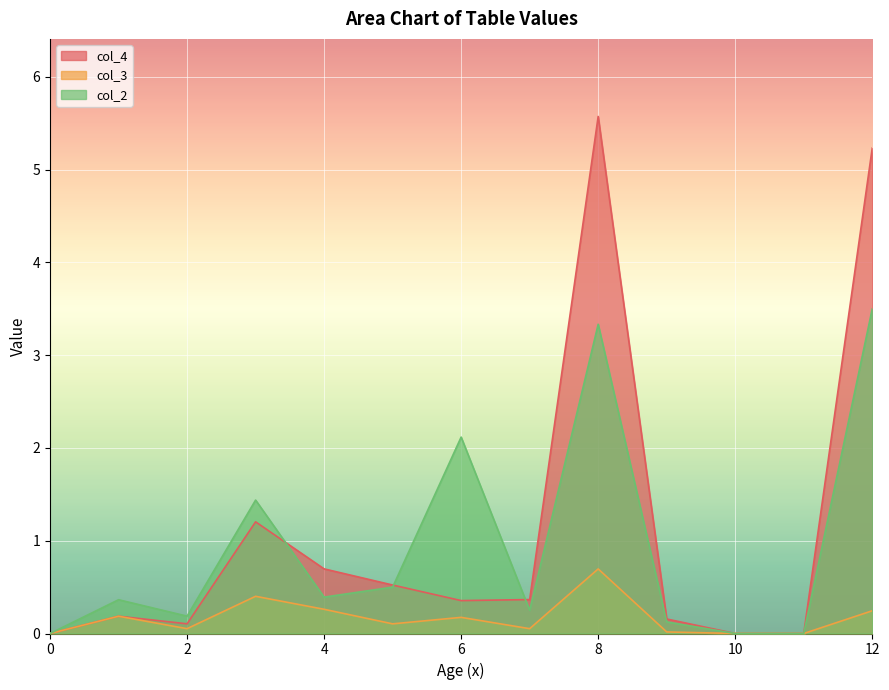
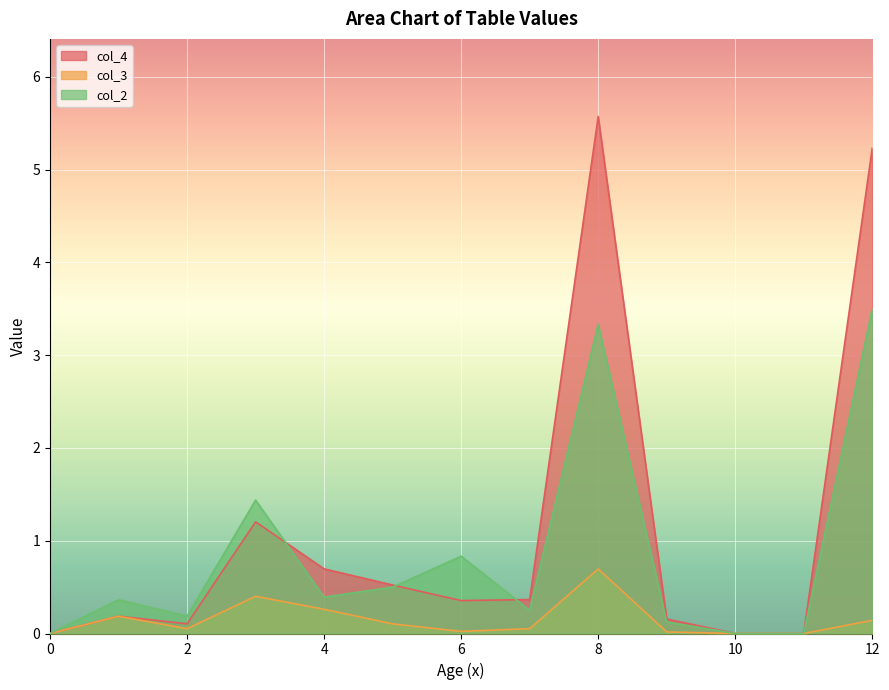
col_3, 6: 0.2 -> 0.0
col_2, 6: 2.1 -> 0.8
col_3, 12: 0.2 -> 0.1
